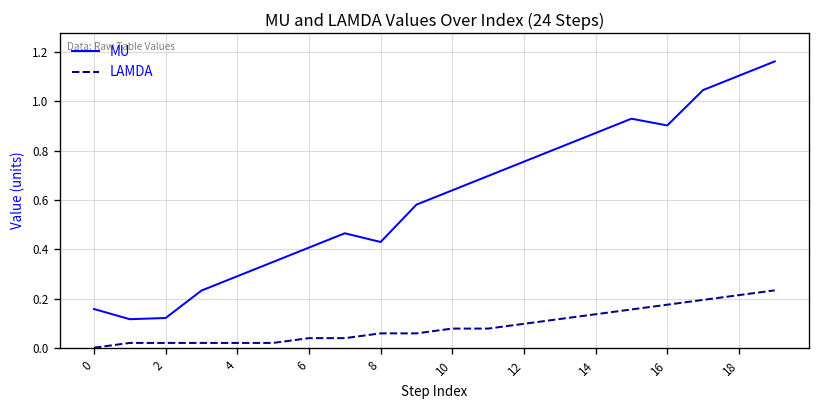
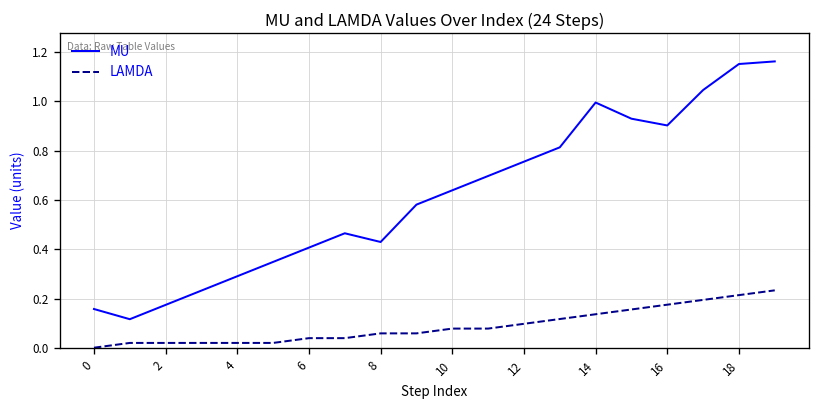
MU, 2: 0.12 -> 0.17
MU, 14: 0.87 -> 1.00
MU, 18: 1.10 -> 1.15
